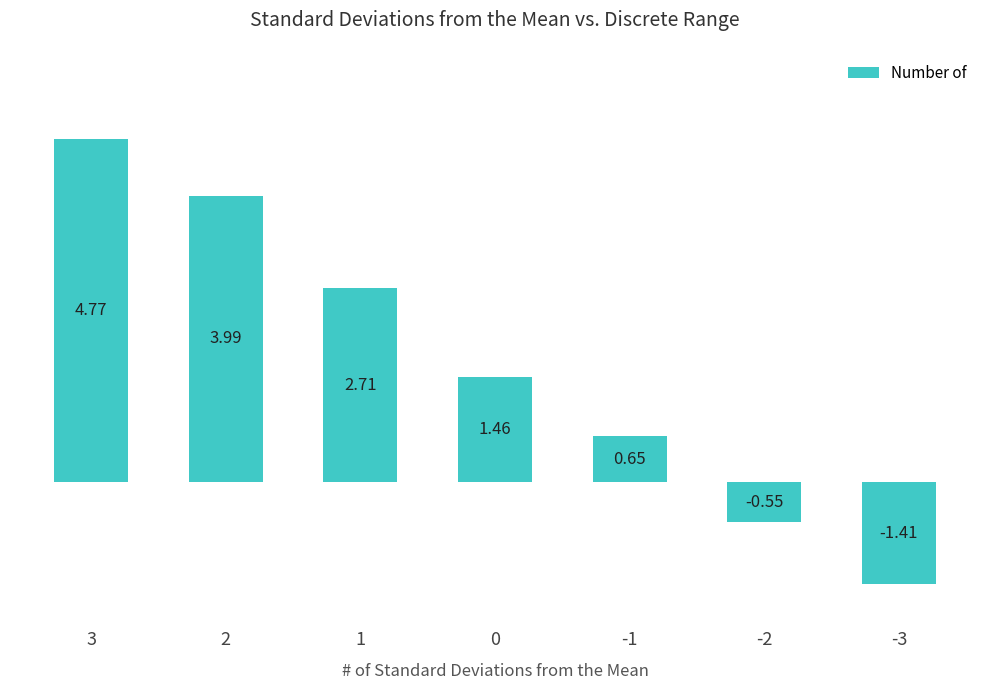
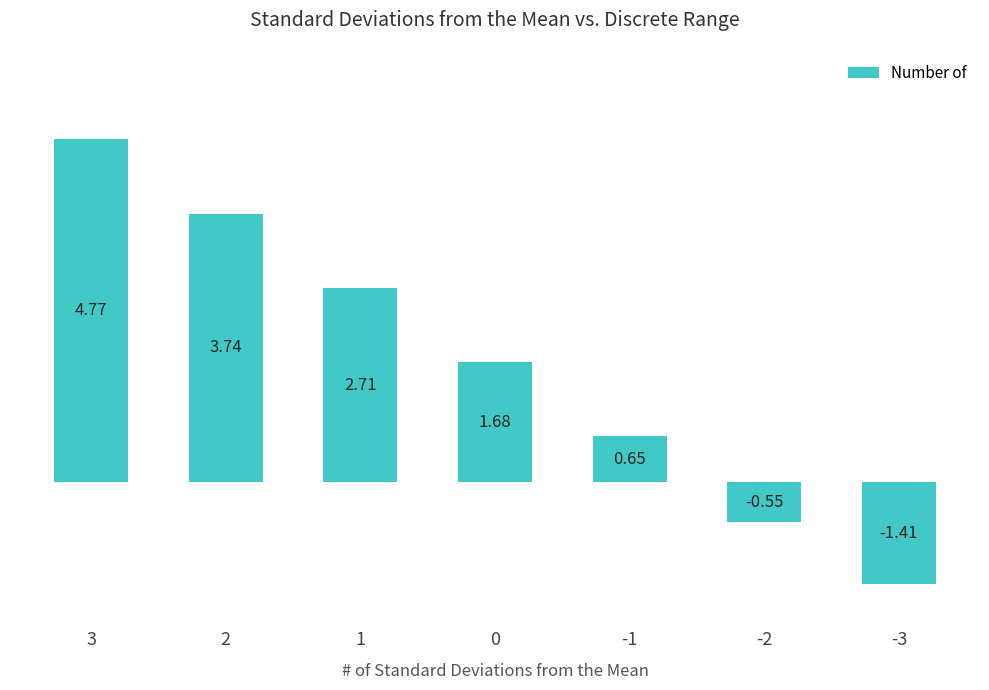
2: 3.99 -> 3.74
0: 1.46 -> 1.68
